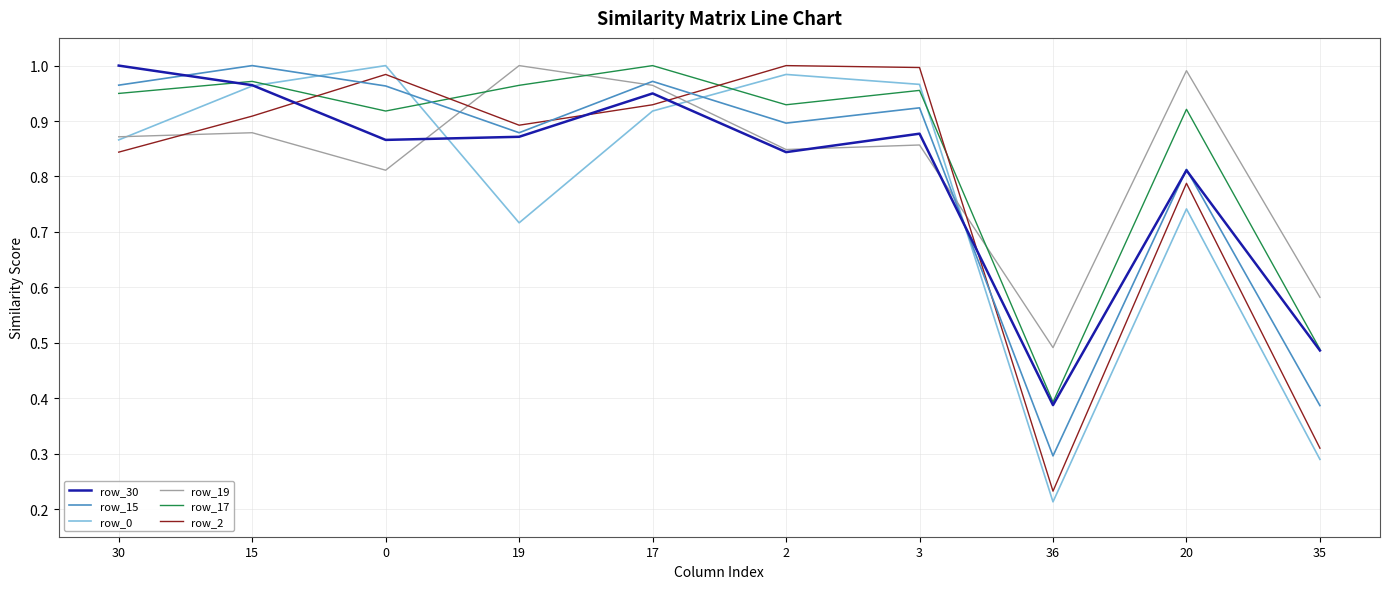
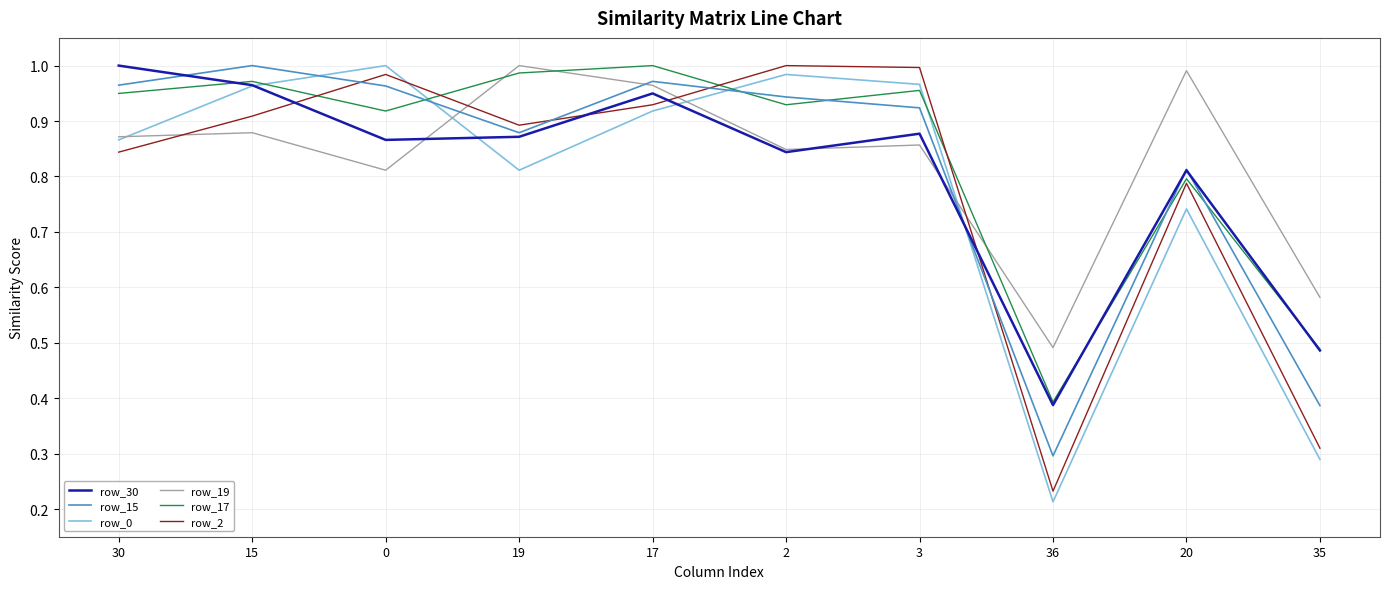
row_0, 19: 0.72 -> 0.81
row_17, 19: 0.96 -> 0.99
row_15, 2: 0.90 -> 0.94
row_17, 20: 0.92 -> 0.80
